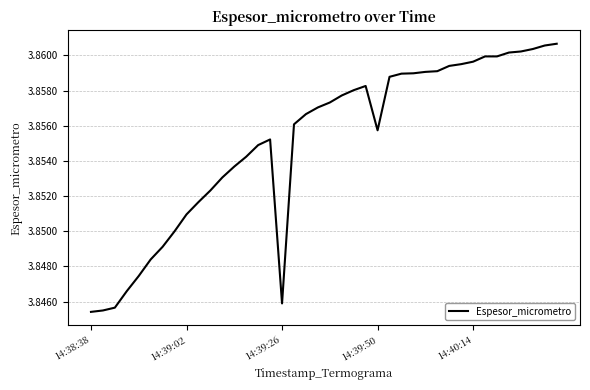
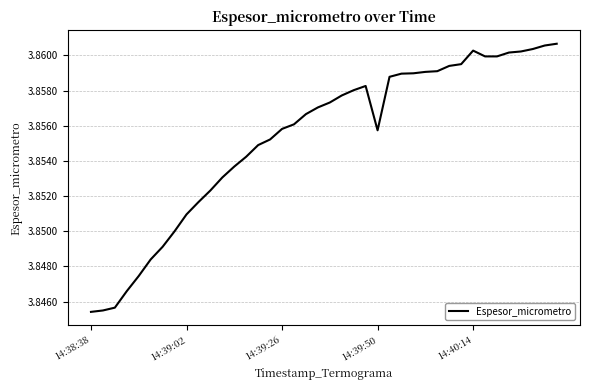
14:39:26: 3.8459 -> 3.8558
14:40:14: 3.8596 -> 3.8603
